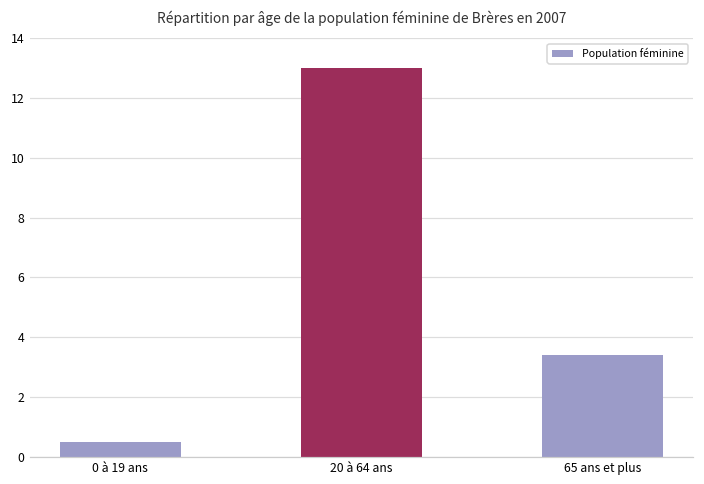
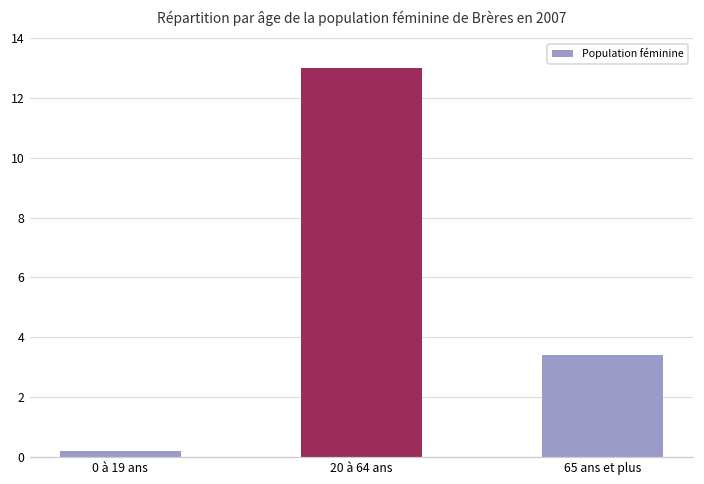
0 à 19 ans: 0.5 -> 0.2
